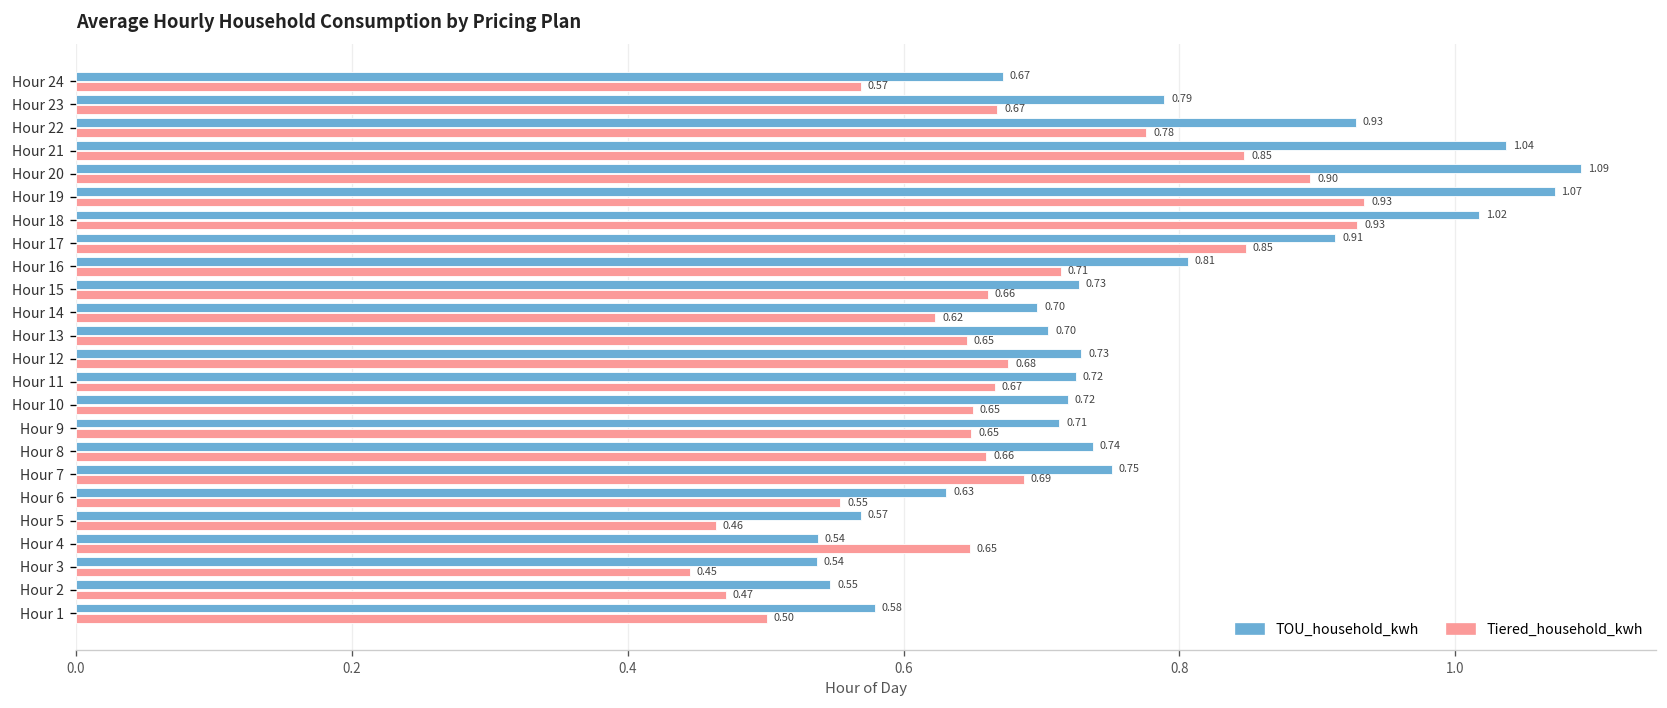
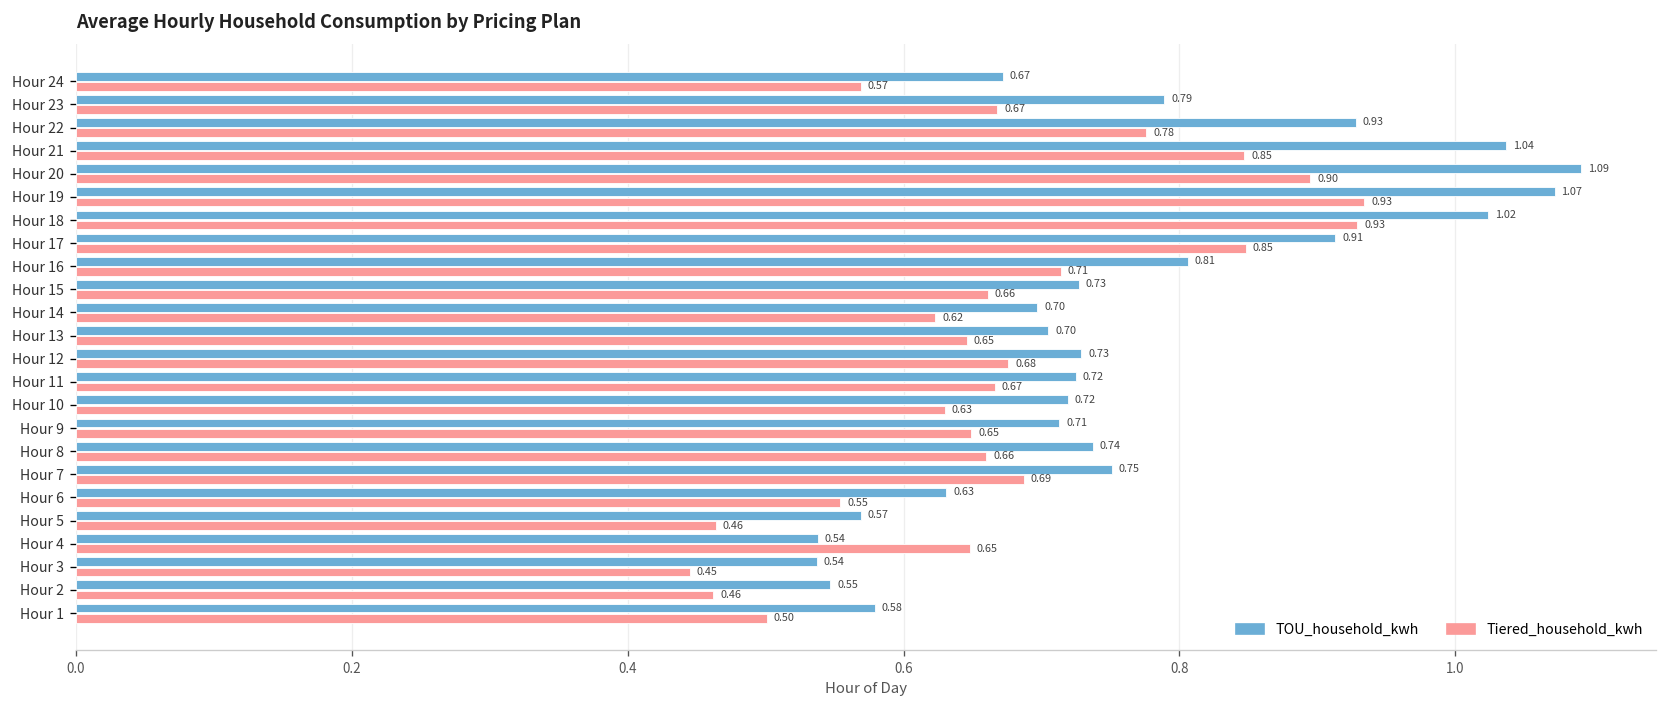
TOU_household_kwh, Hour 18: 1.017 -> 1.024
Tiered_household_kwh, Hour 10: 0.65 -> 0.63
Tiered_household_kwh, Hour 2: 0.47 -> 0.46
